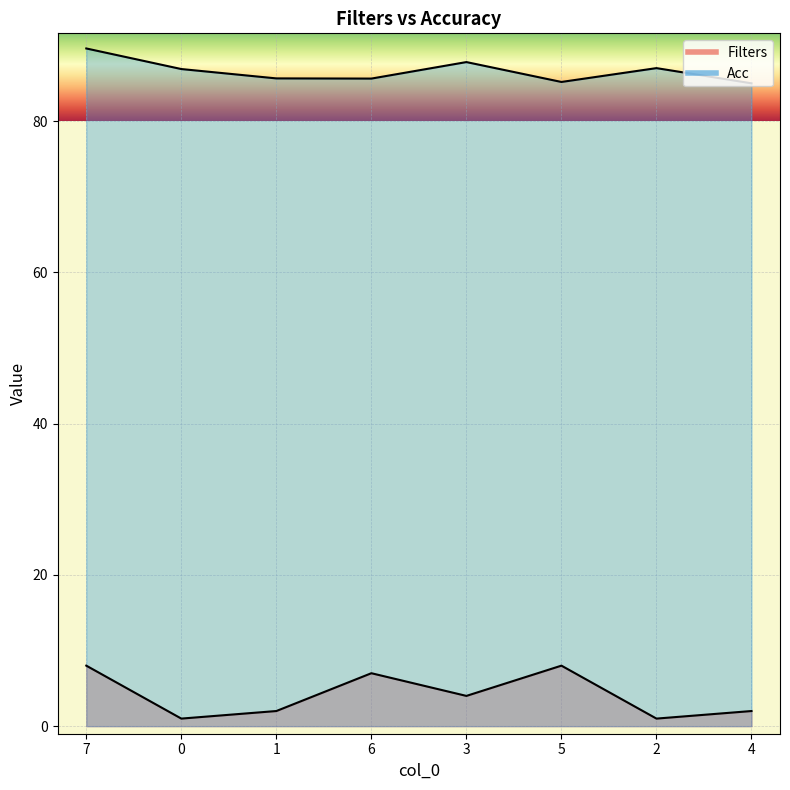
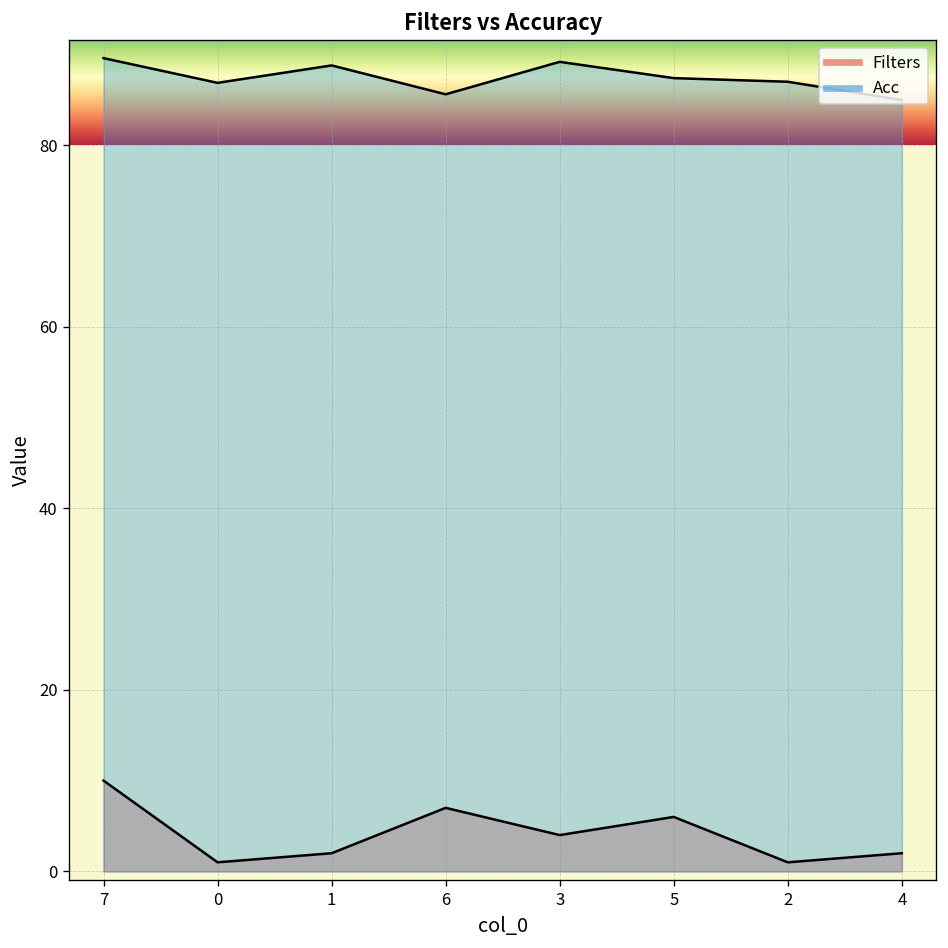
Filters, 7: 8 -> 10
Acc, 1: 86 -> 89
Acc, 3: 88 -> 89
Filters, 5: 8 -> 6
Acc, 5: 85 -> 87
